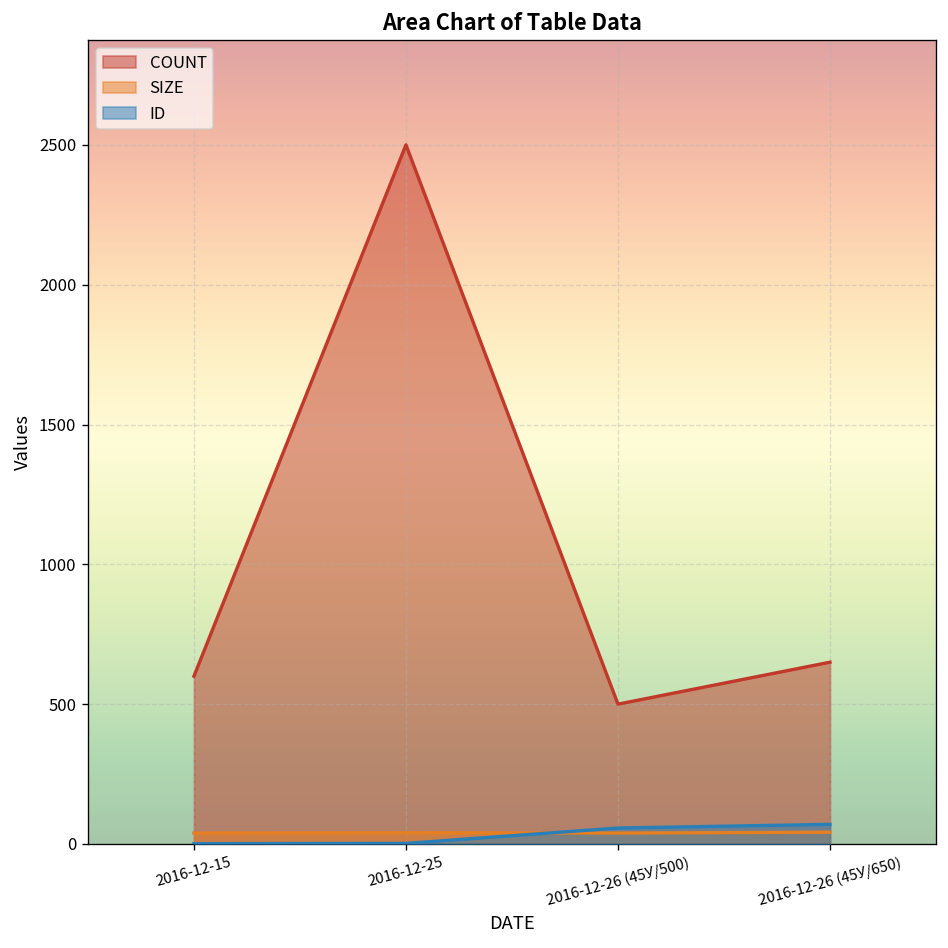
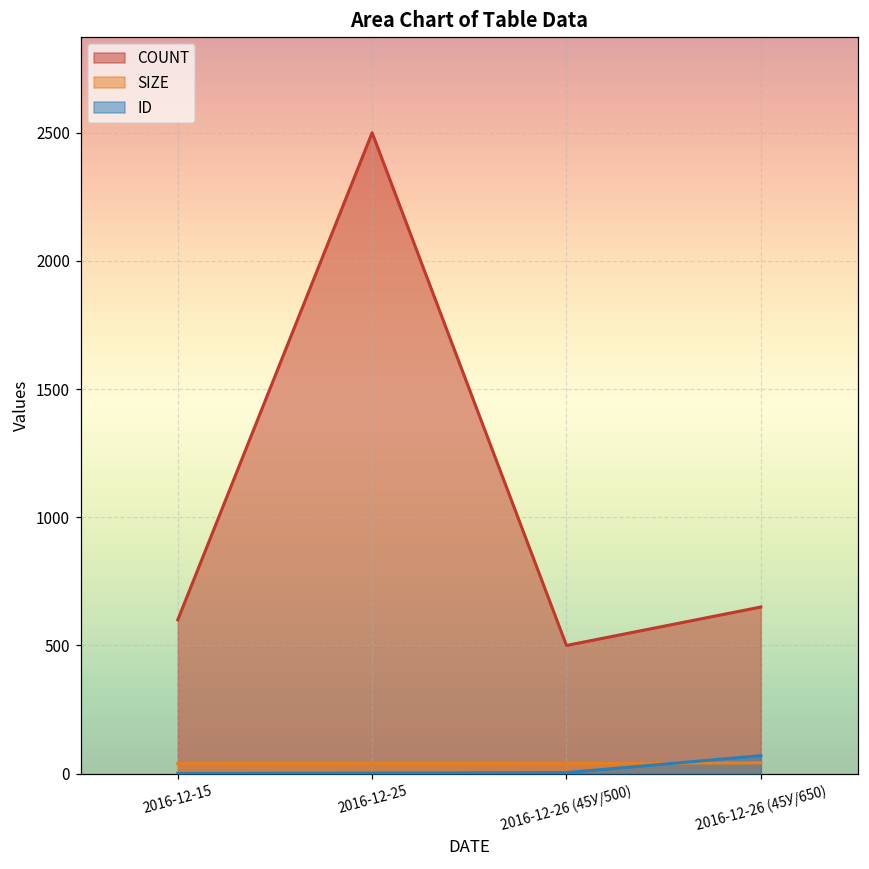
ID, 2016-12-26 (45У/500): 60 -> 0
